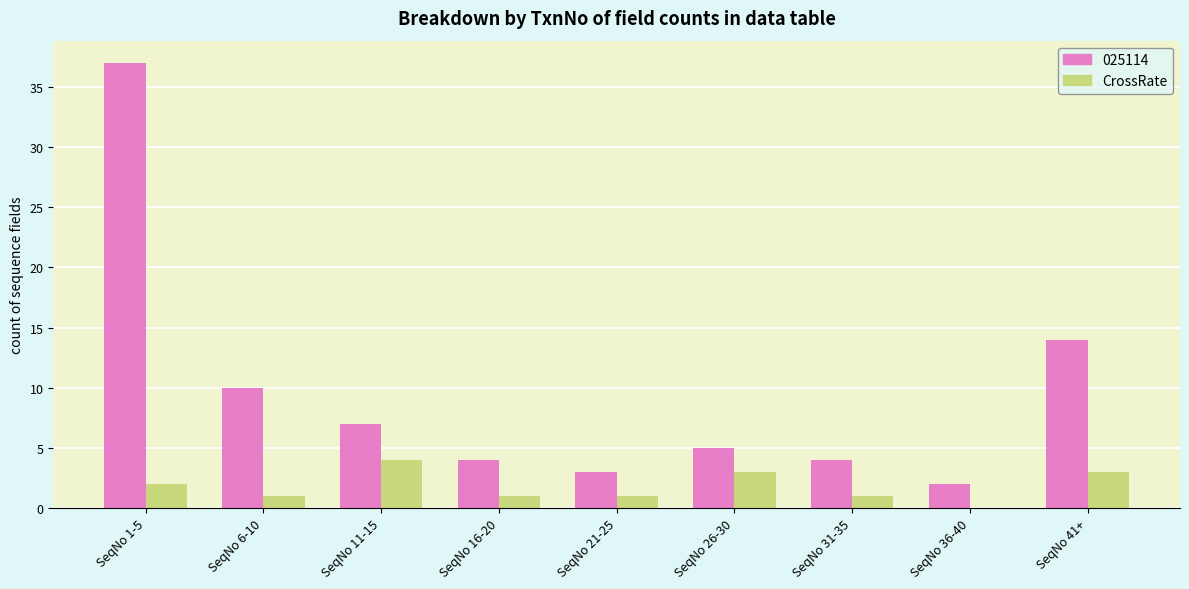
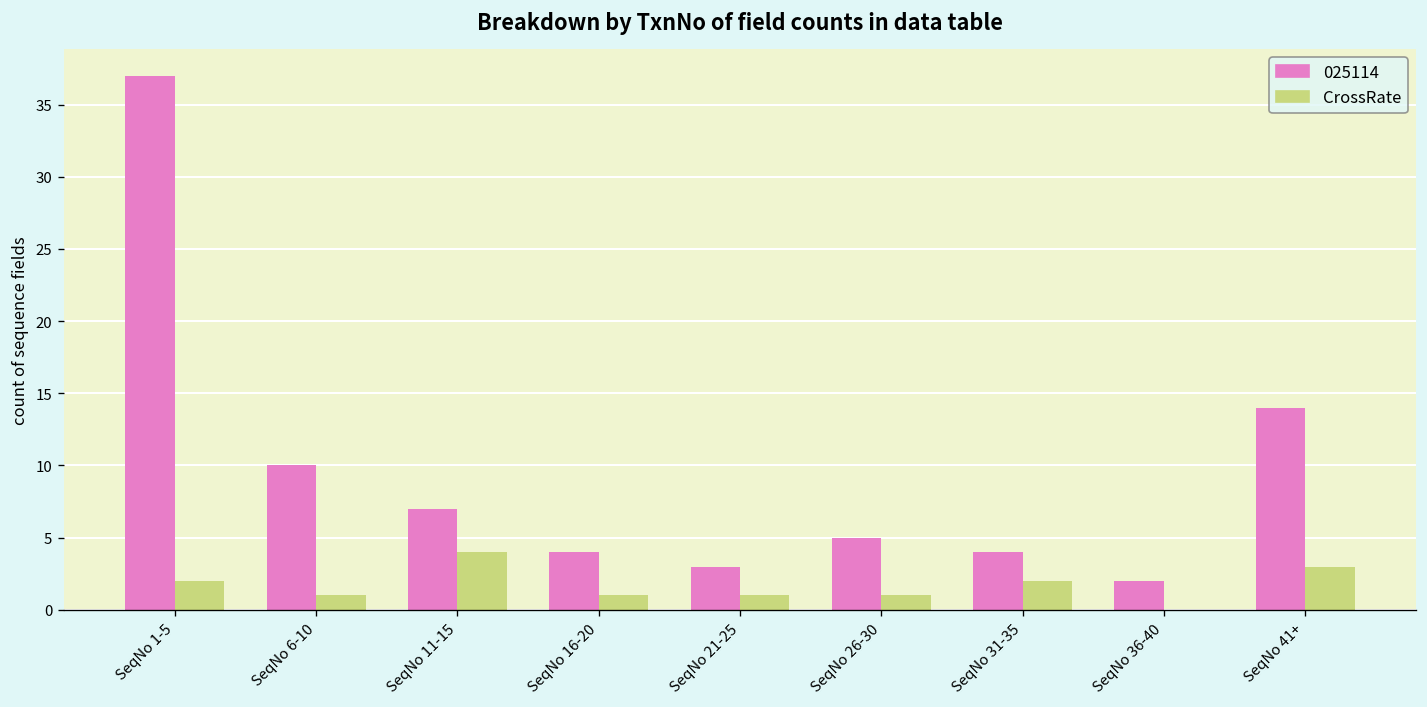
CrossRate, SeqNo 26-30: 3 -> 1
CrossRate, SeqNo 31-35: 1 -> 2
